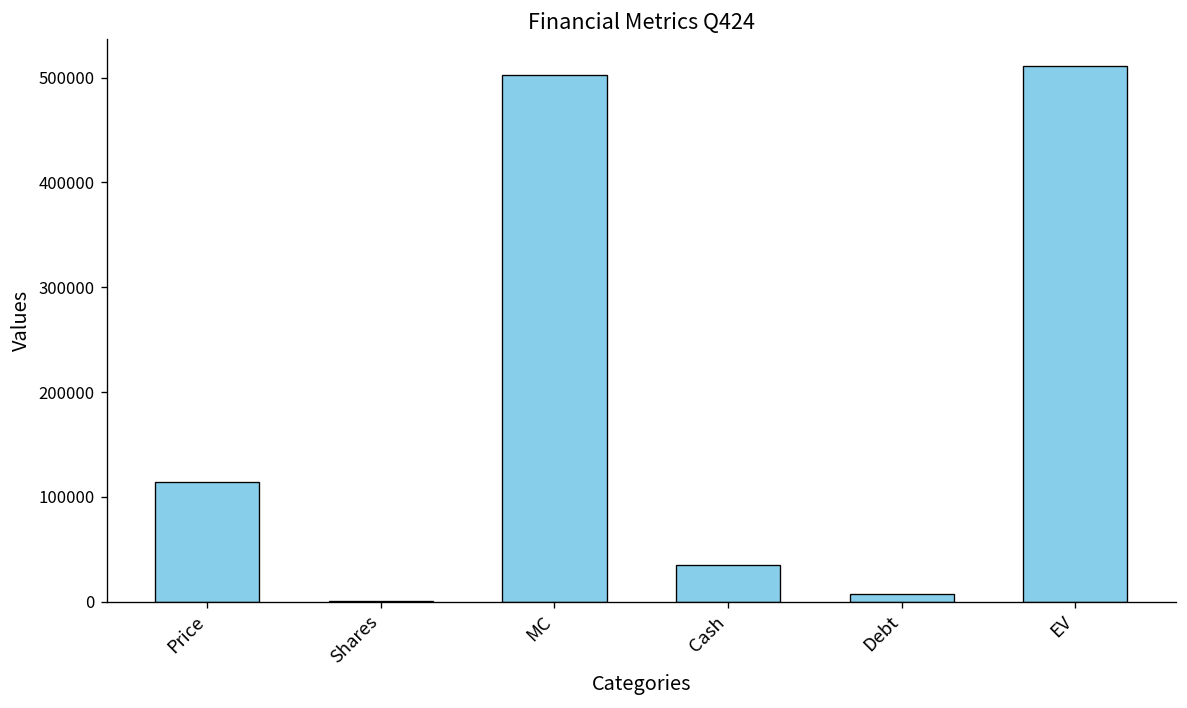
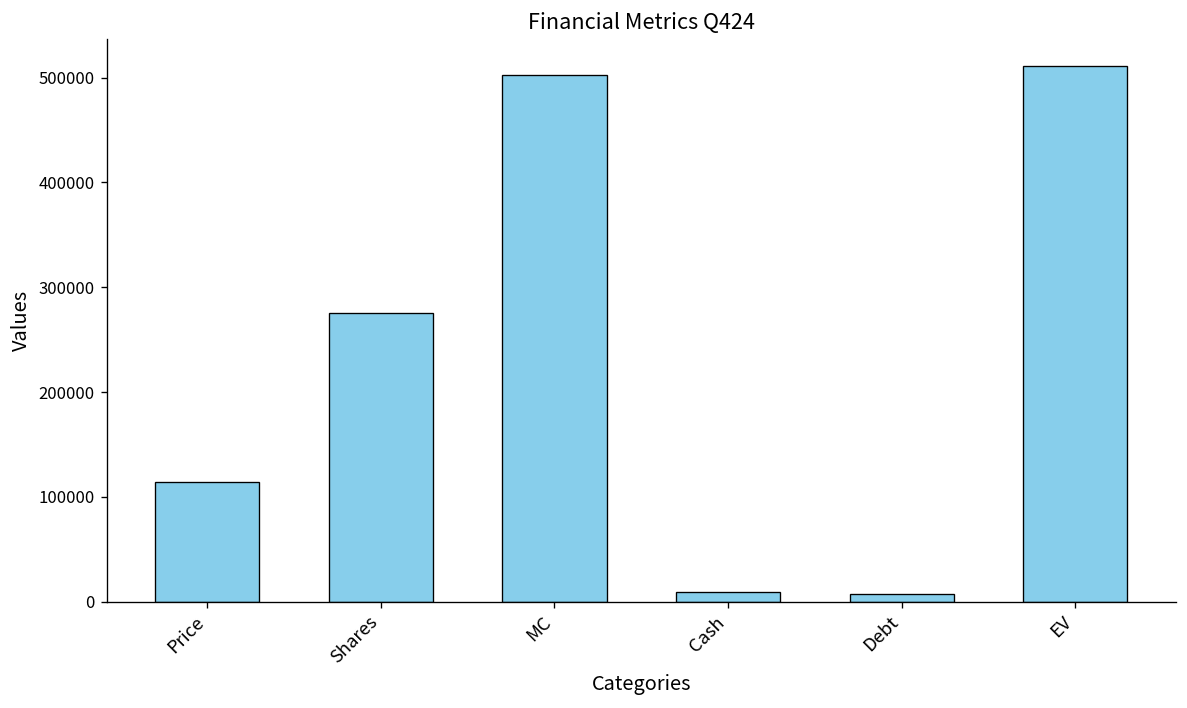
Shares: 0 -> 280000
Cash: 30000 -> 10000
